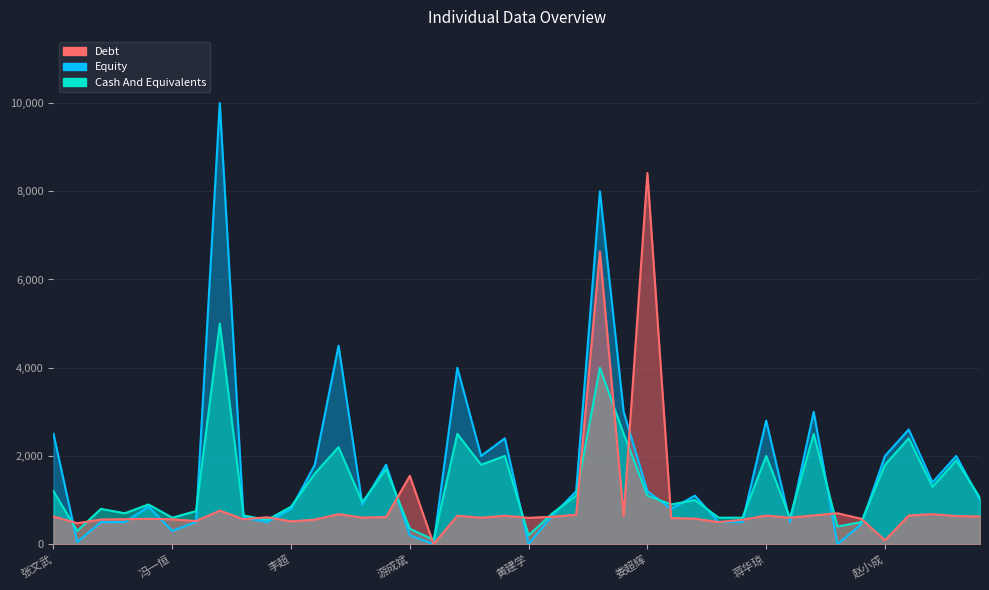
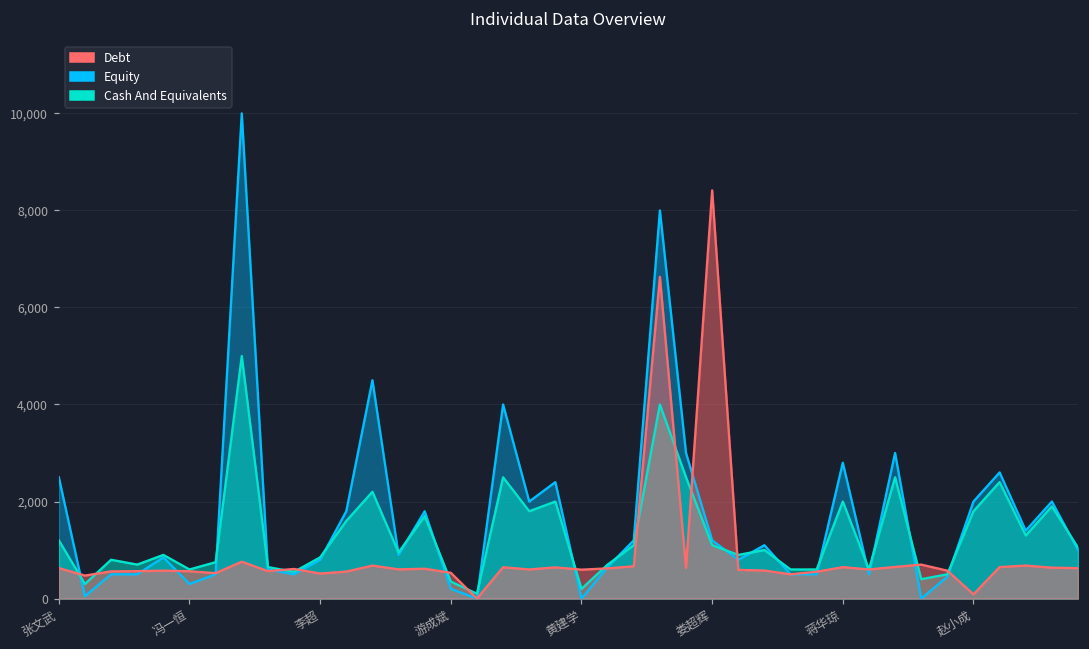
Debt, 游成斌: 1,500 -> 500
